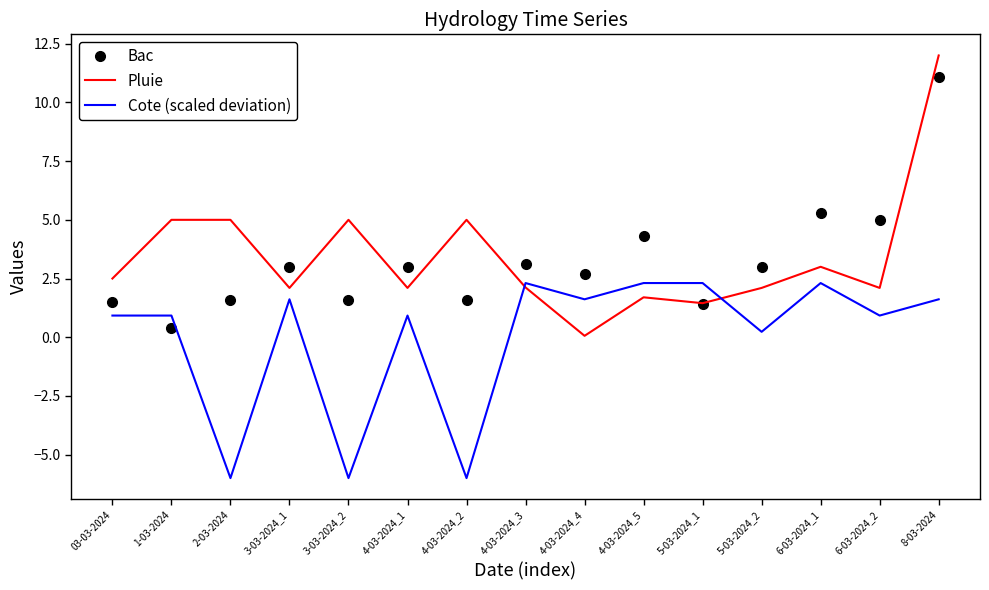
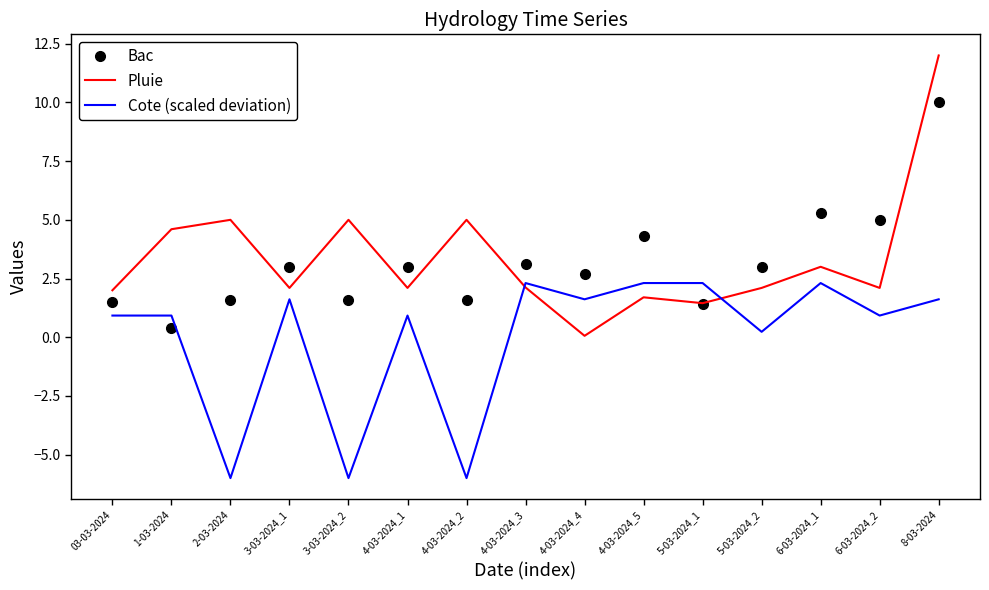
Pluie, 03-03-2024: 2.5 -> 2.0
Pluie, 1-03-2024: 5.0 -> 4.6
Bac, 8-03-2024: 11.1 -> 10.0
